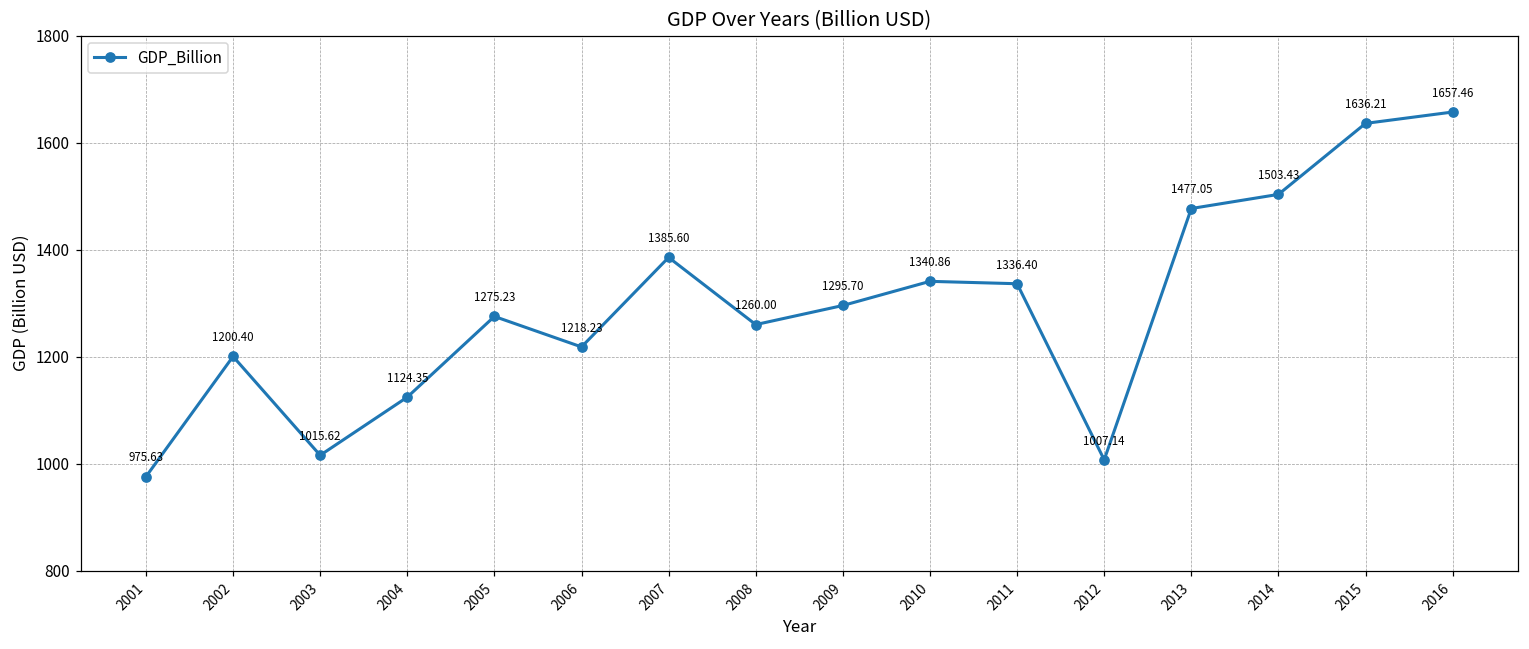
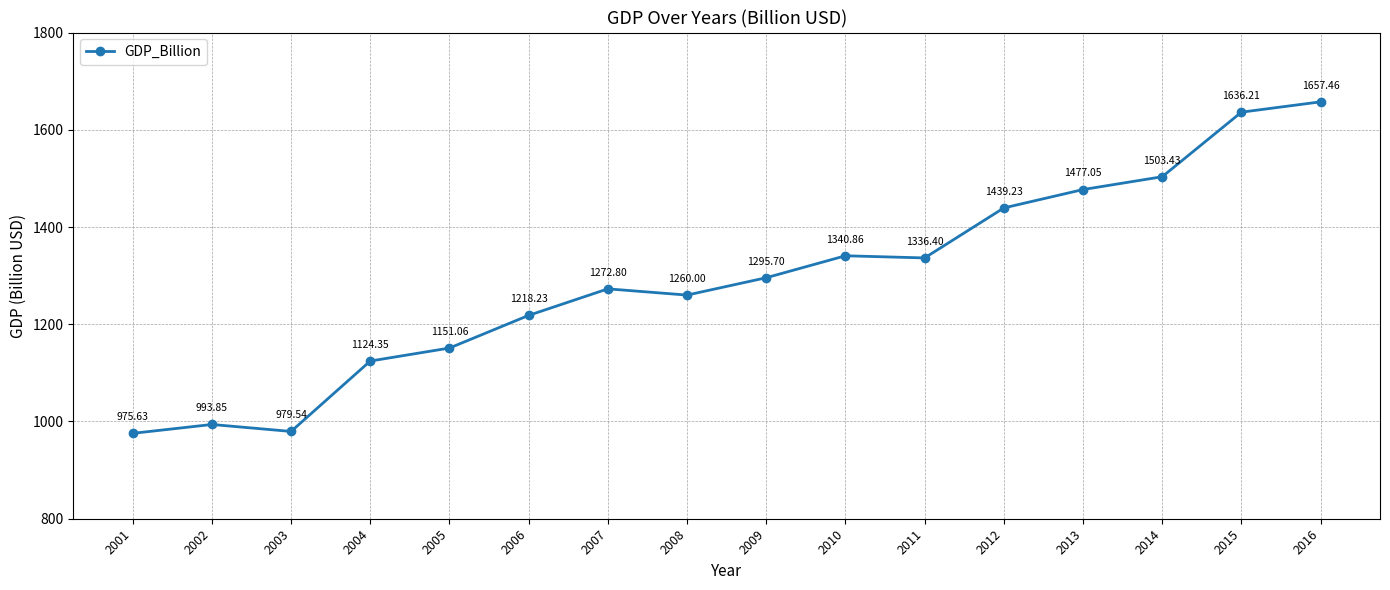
2002: 1200.40 -> 993.85
2003: 1015.62 -> 979.54
2005: 1275.23 -> 1151.06
2007: 1385.60 -> 1272.80
2012: 1007.14 -> 1439.23
